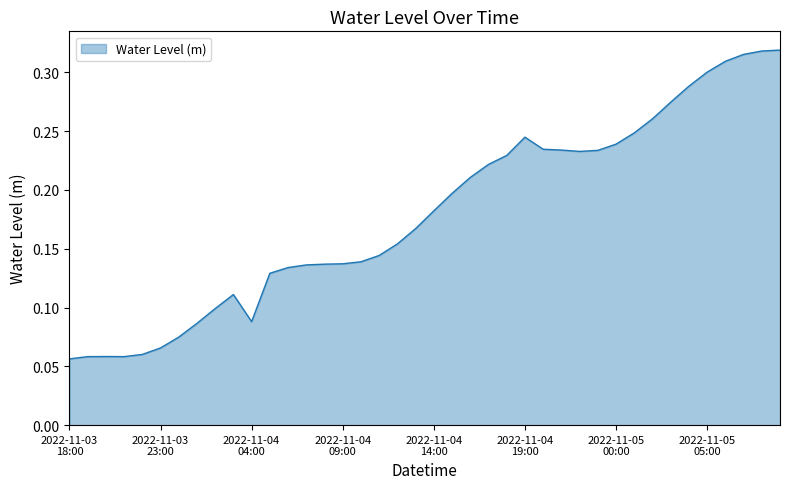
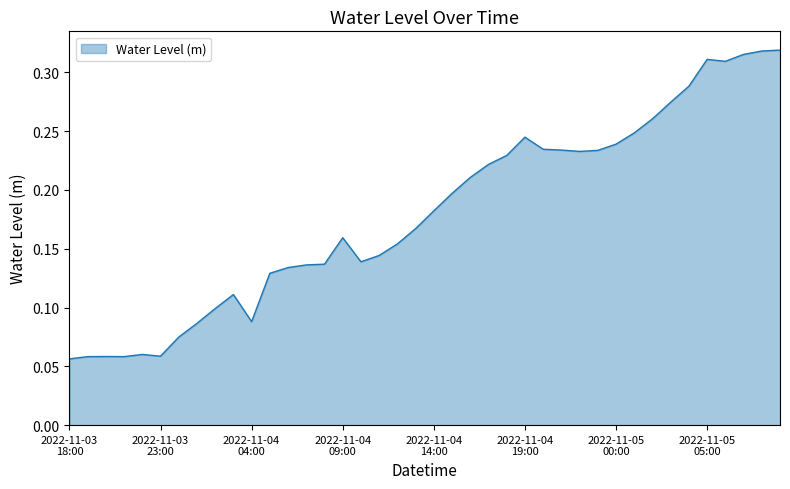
2022-11-03 23:00: 0.066 -> 0.059
2022-11-04 09:00: 0.137 -> 0.159
2022-11-05 05:00: 0.300 -> 0.311
